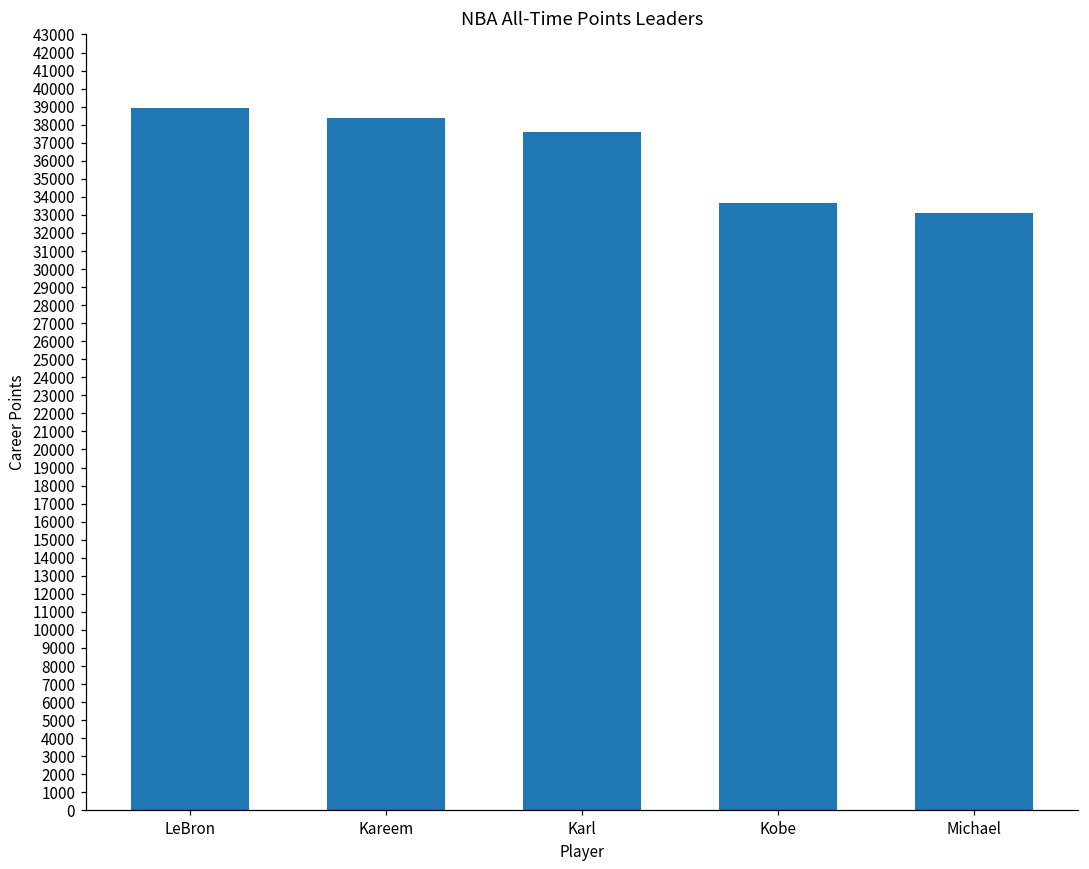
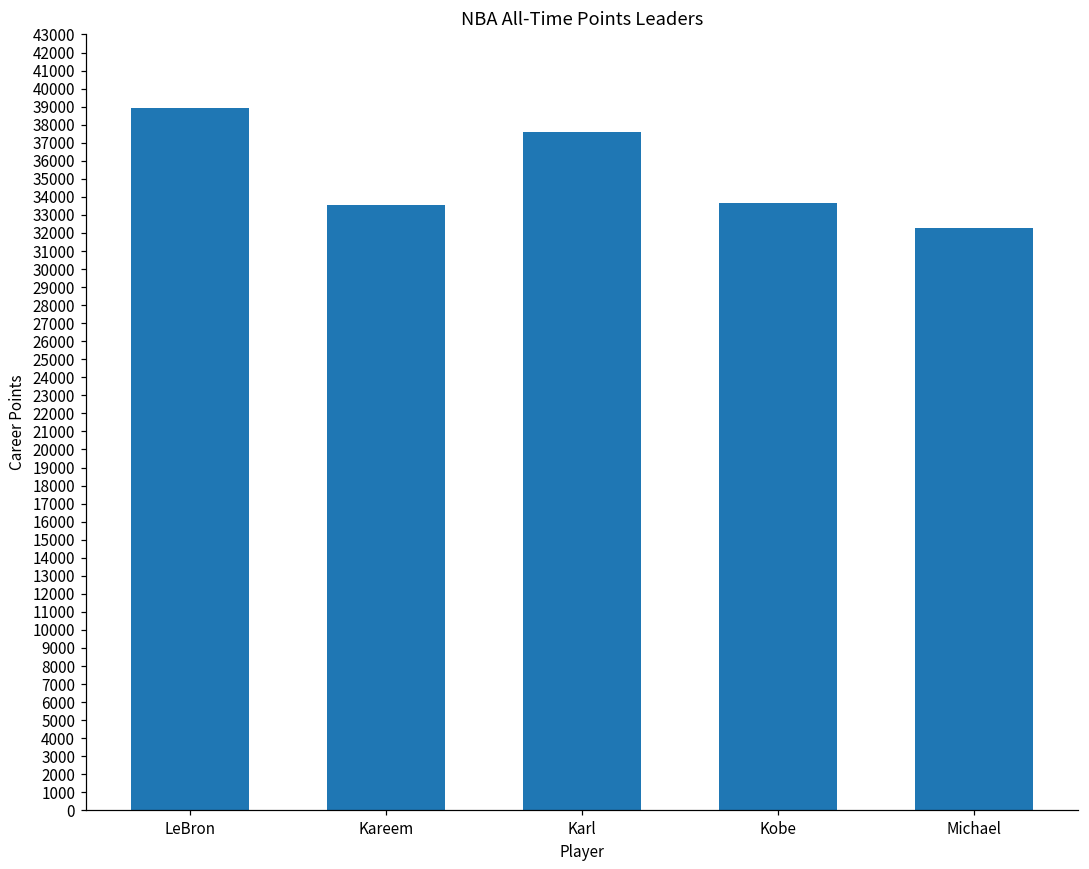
Kareem: 38400 -> 33500
Michael: 33100 -> 32300
